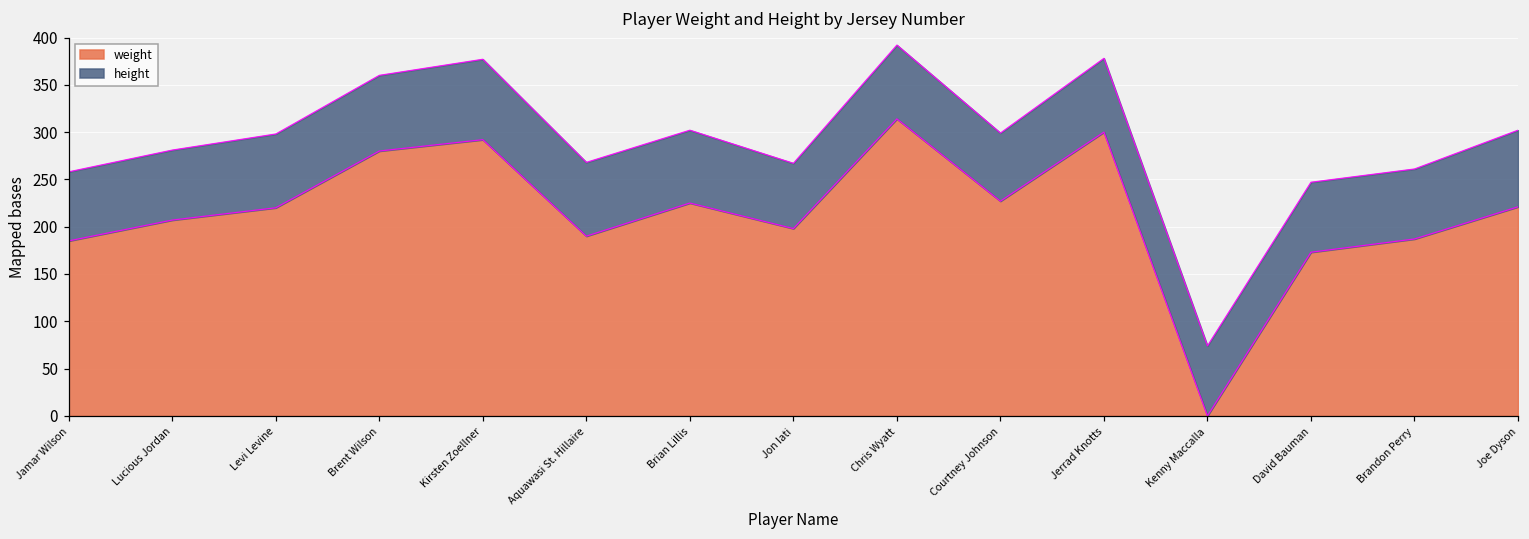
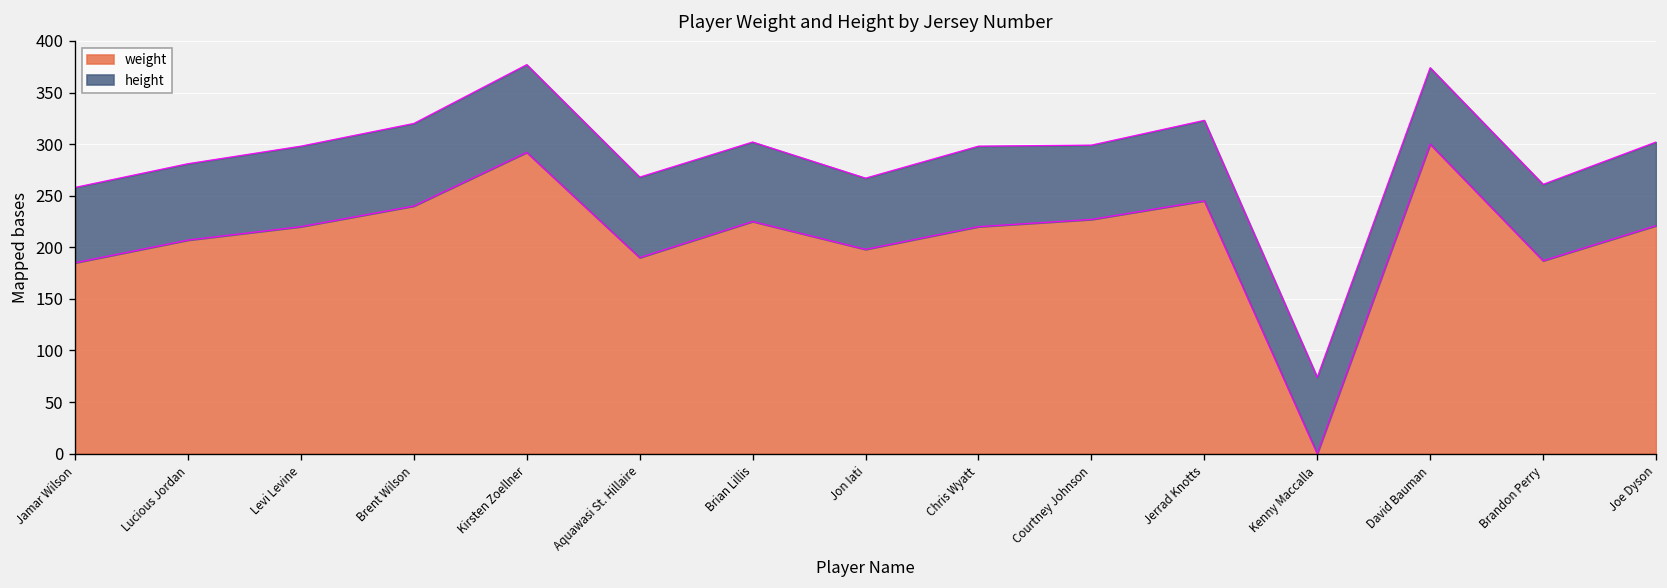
weight, Brent Wilson: 280 -> 240
weight, Chris Wyatt: 310 -> 220
weight, Jerrad Knotts: 300 -> 250
weight, David Bauman: 170 -> 300
